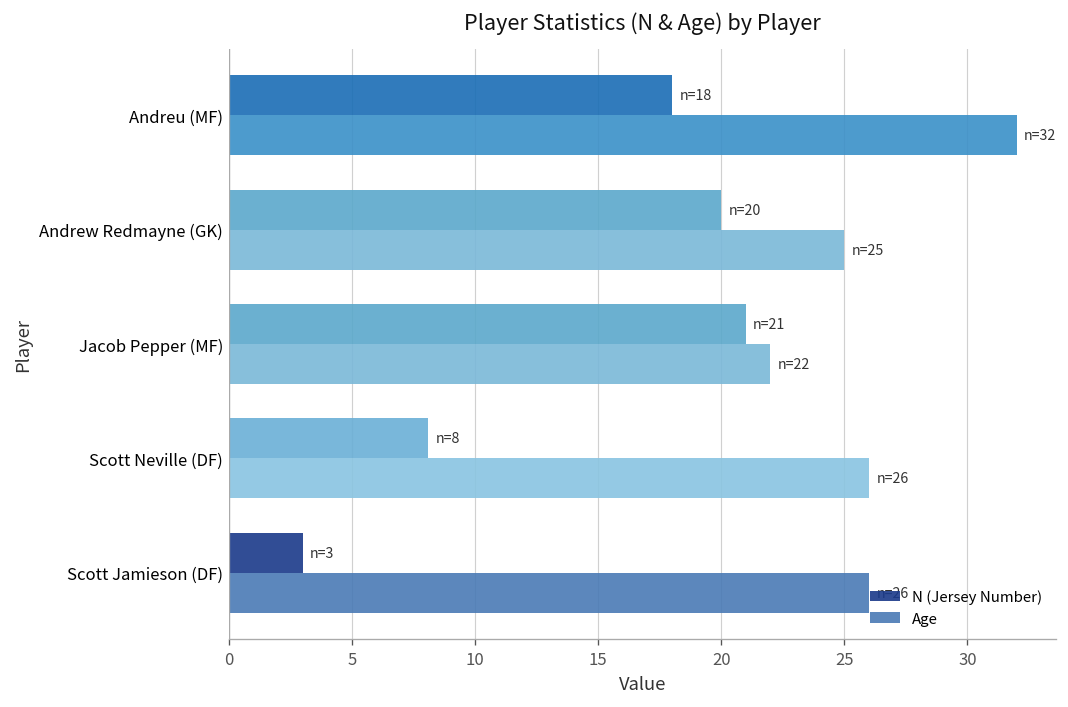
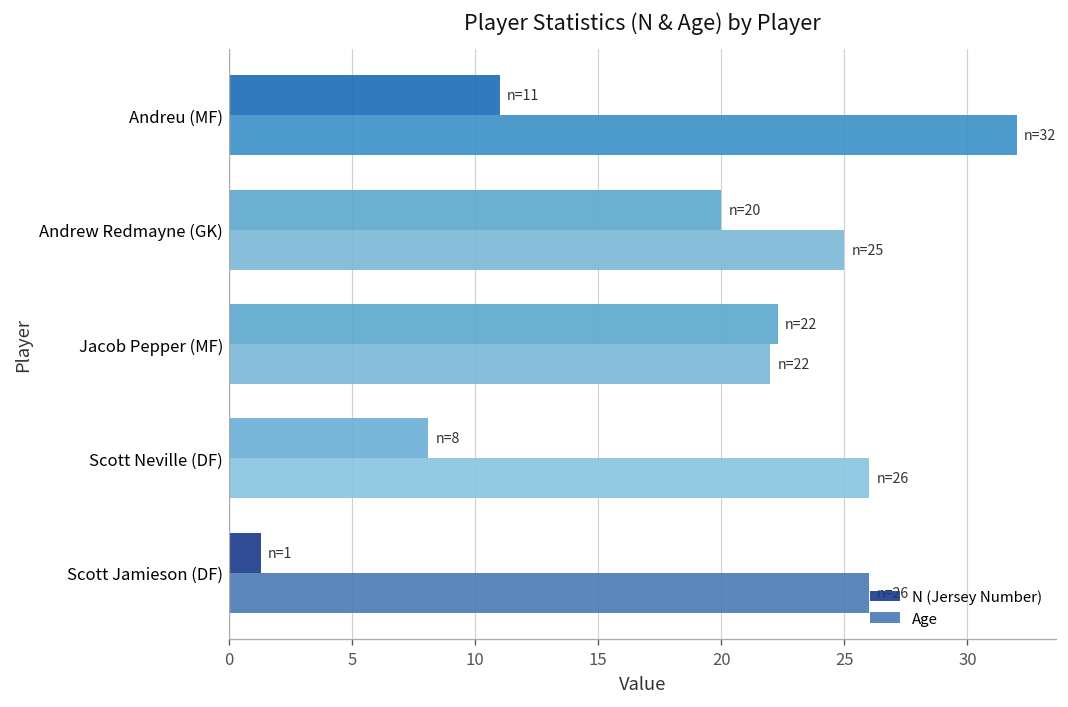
N (Jersey Number), Andreu (MF): 18 -> 11
N (Jersey Number), Jacob Pepper (MF): 21 -> 22
N (Jersey Number), Scott Jamieson (DF): 3 -> 1
